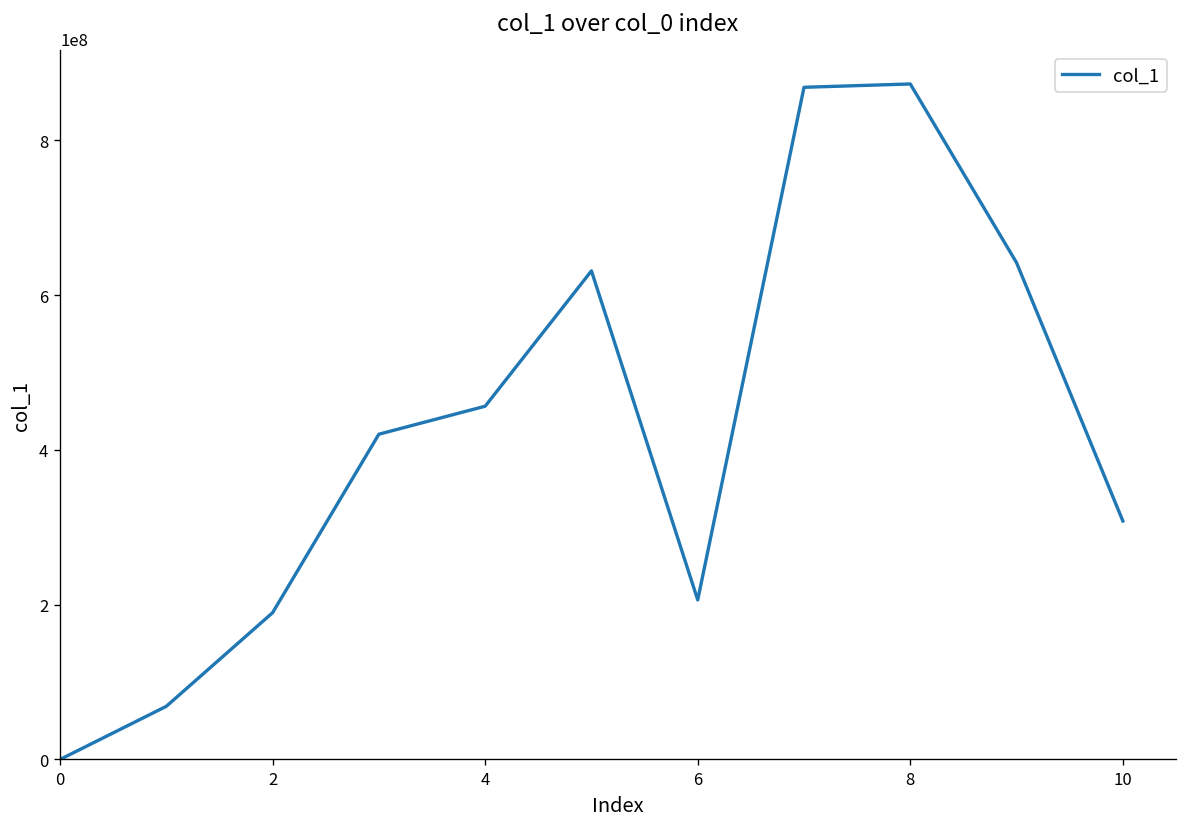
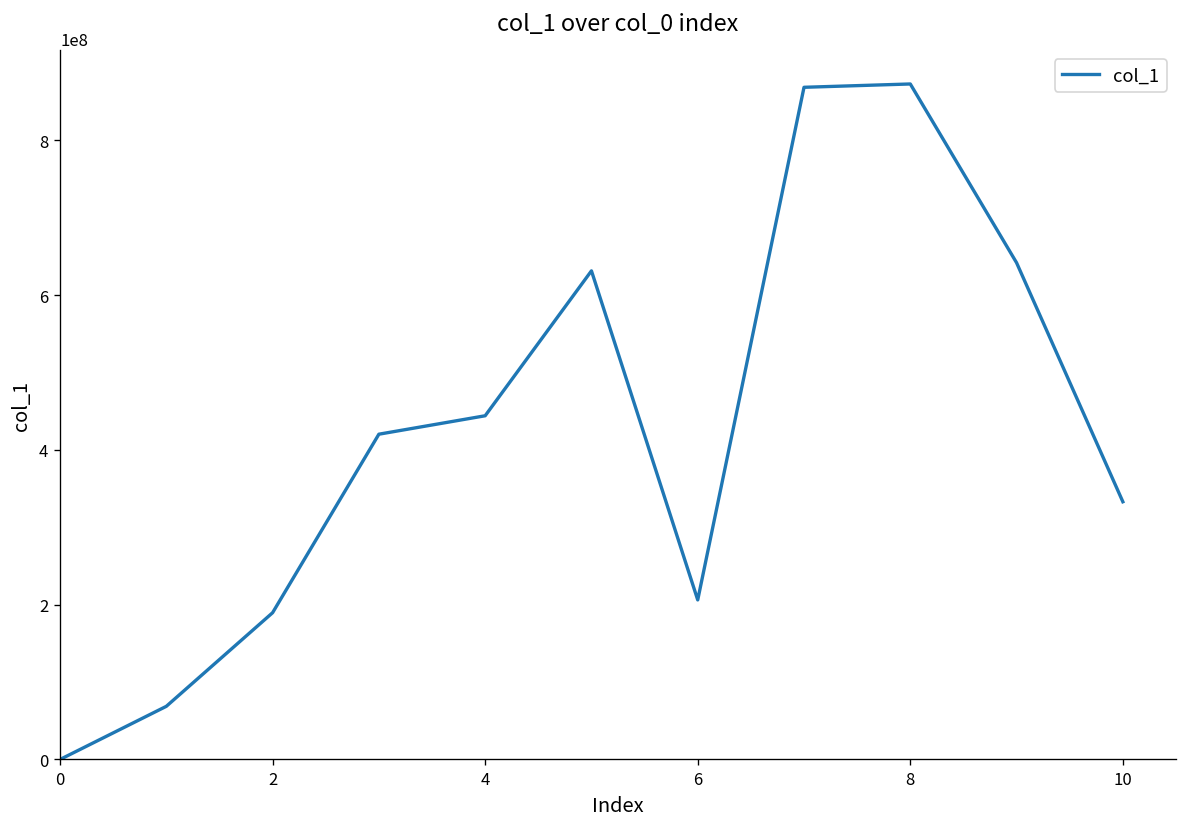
4: 460000000 -> 440000000
10: 310000000 -> 330000000
